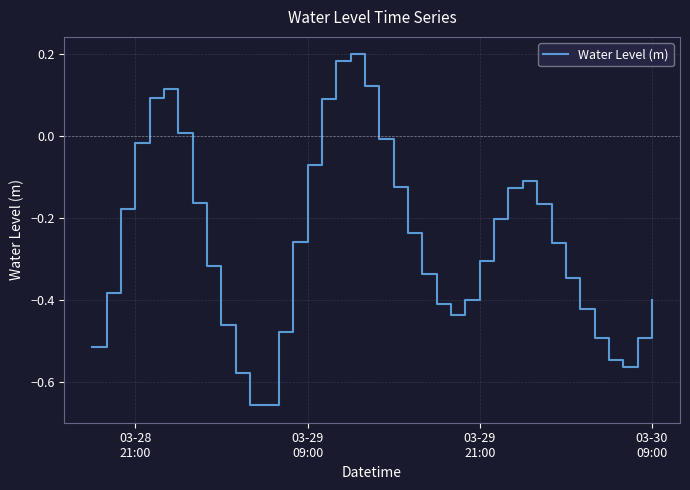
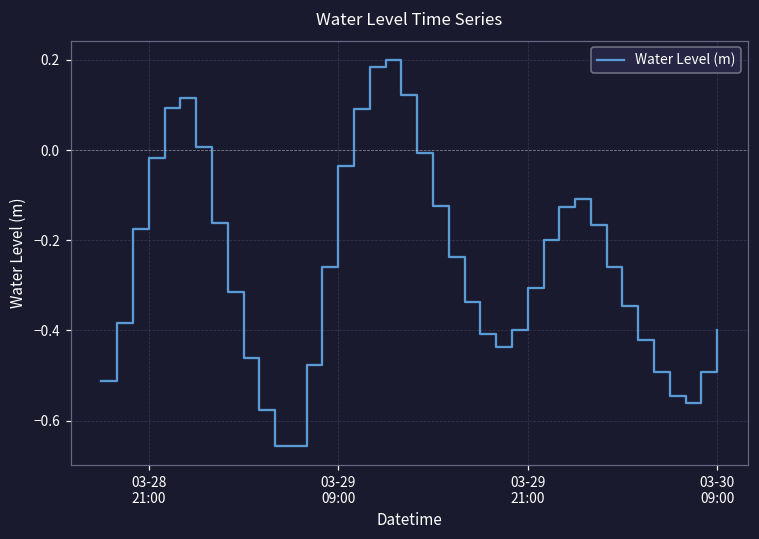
03-29 09:00: -0.07 -> -0.04
